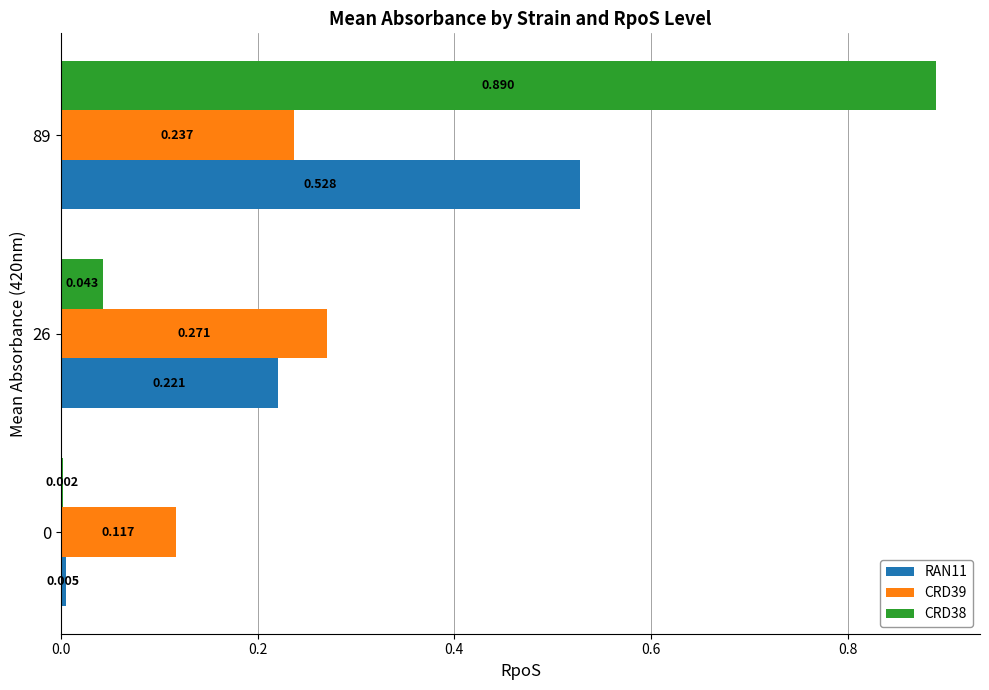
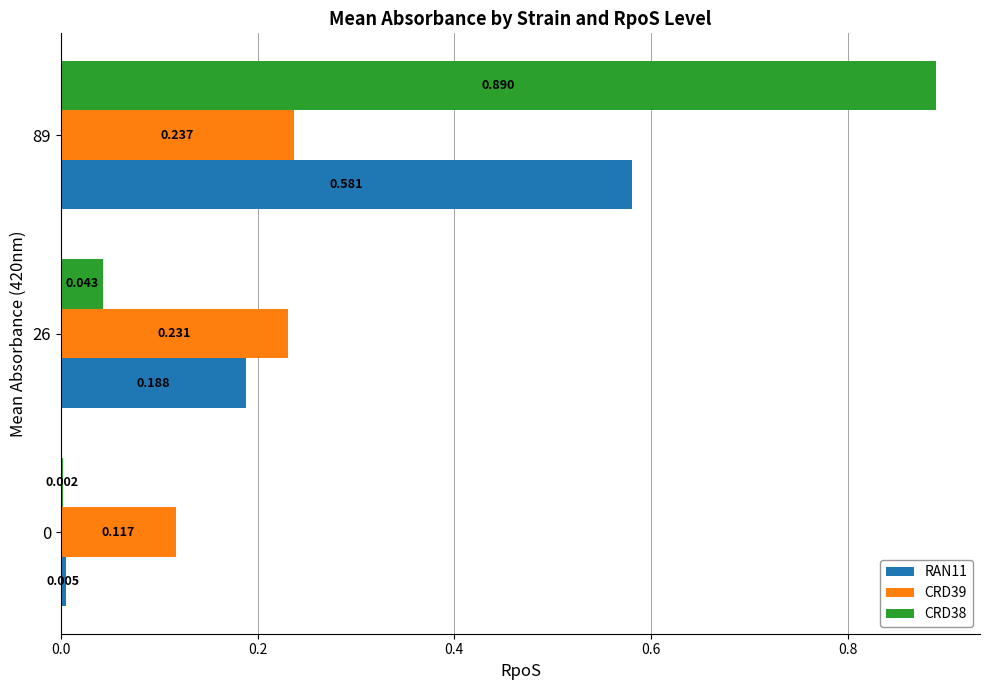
RAN11, 89: 0.528 -> 0.581
CRD39, 26: 0.271 -> 0.231
RAN11, 26: 0.221 -> 0.188
